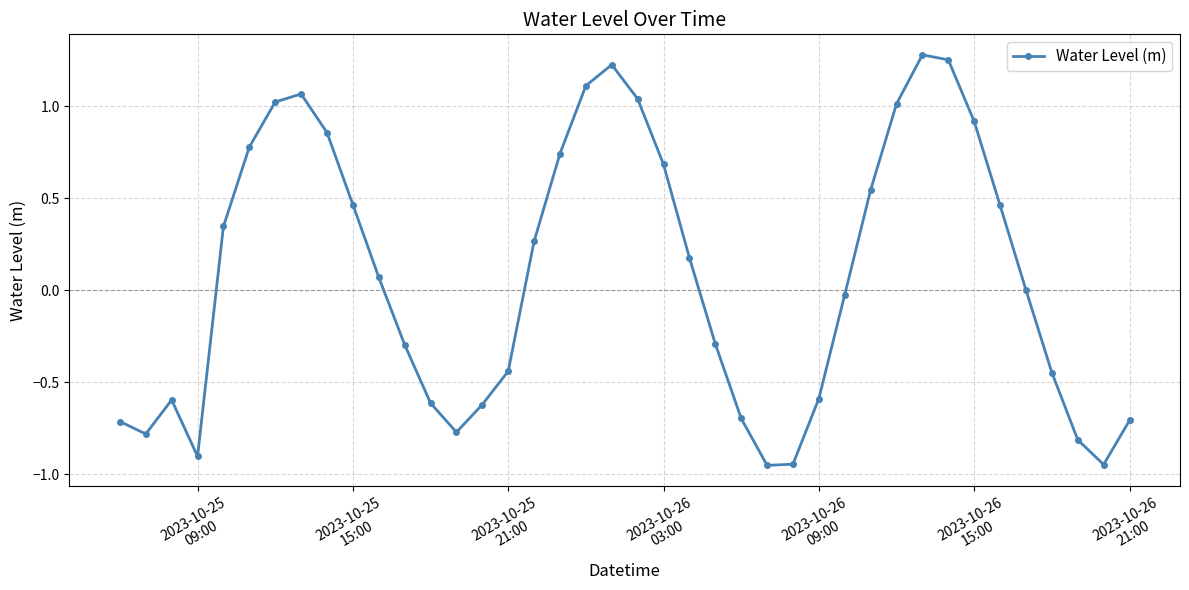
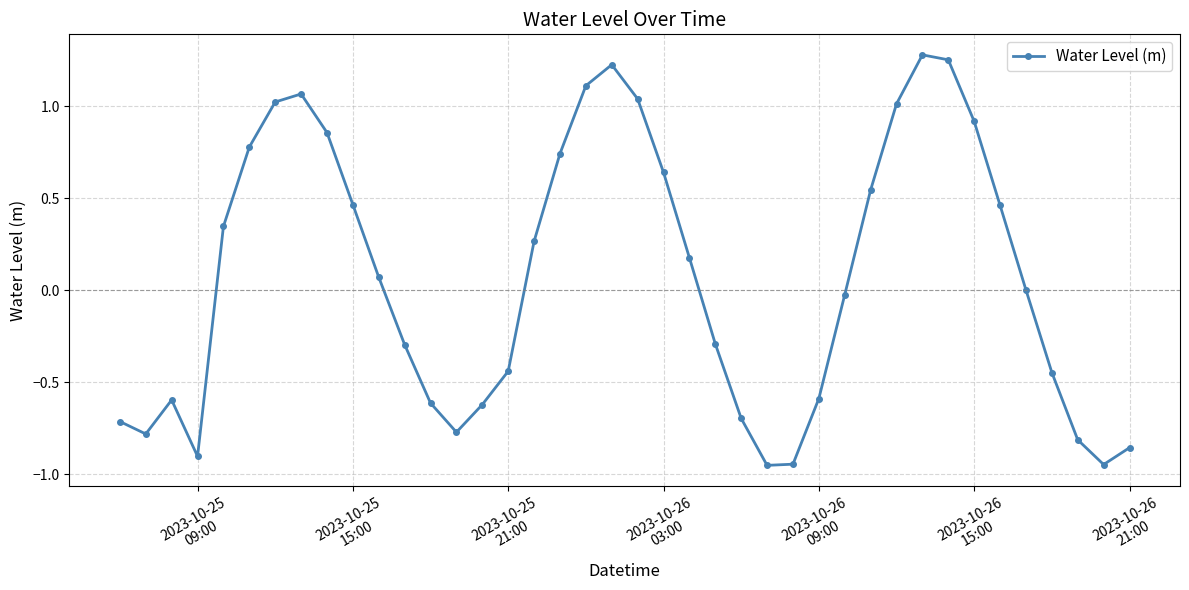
2023-10-26 03:00: 0.68 -> 0.64
2023-10-26 21:00: -0.71 -> -0.86
